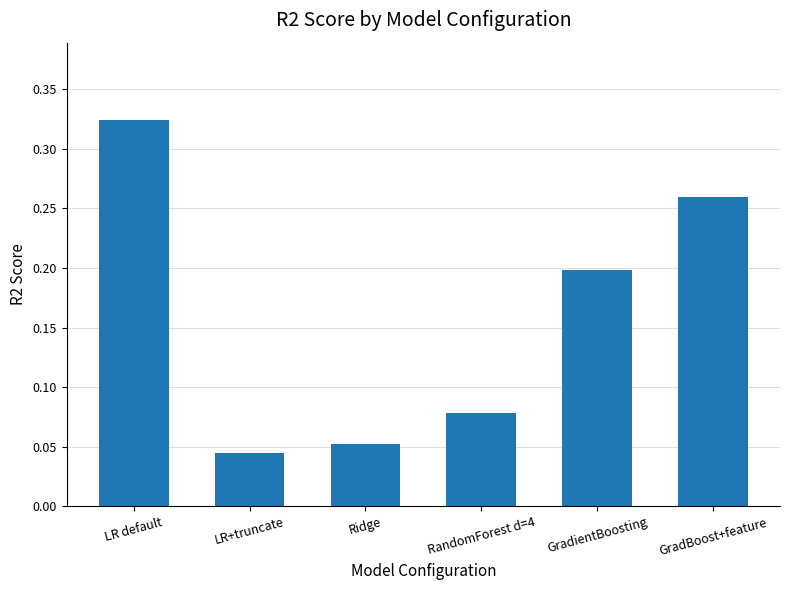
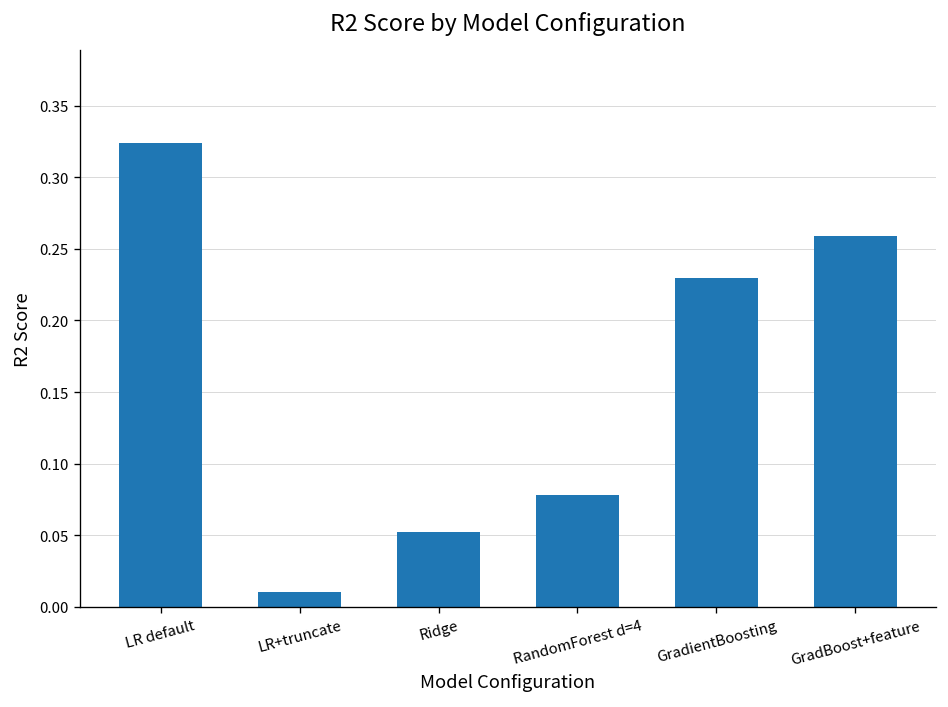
LR+truncate: 0.045 -> 0.010
GradientBoosting: 0.198 -> 0.230
